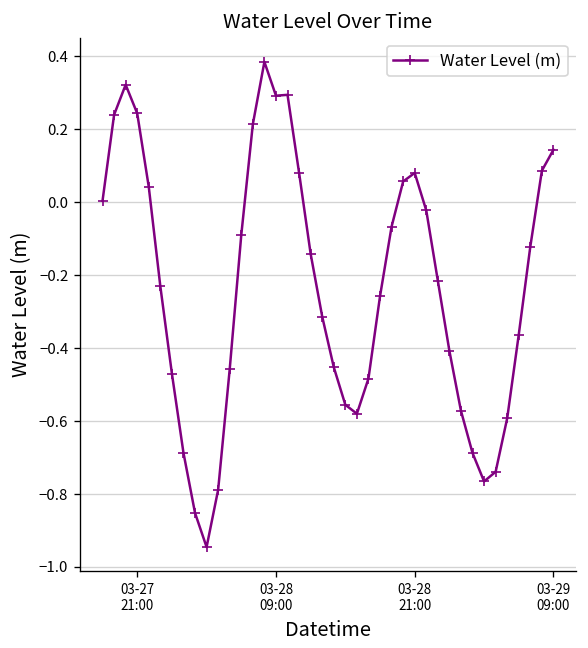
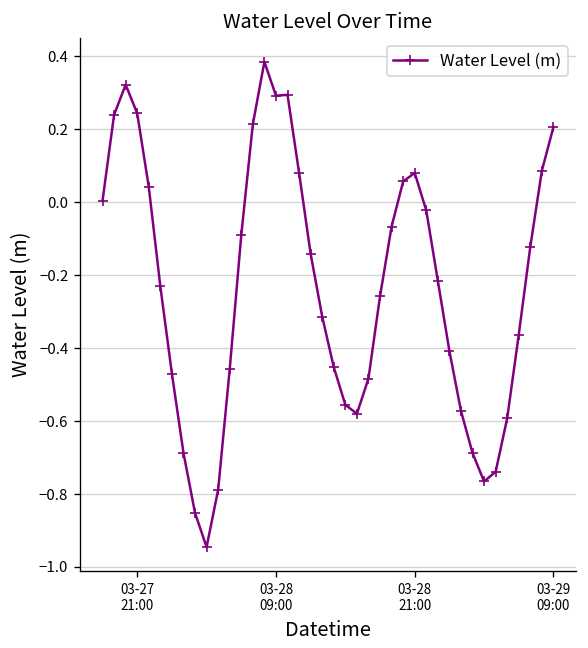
03-29 09:00: 0.14 -> 0.21
